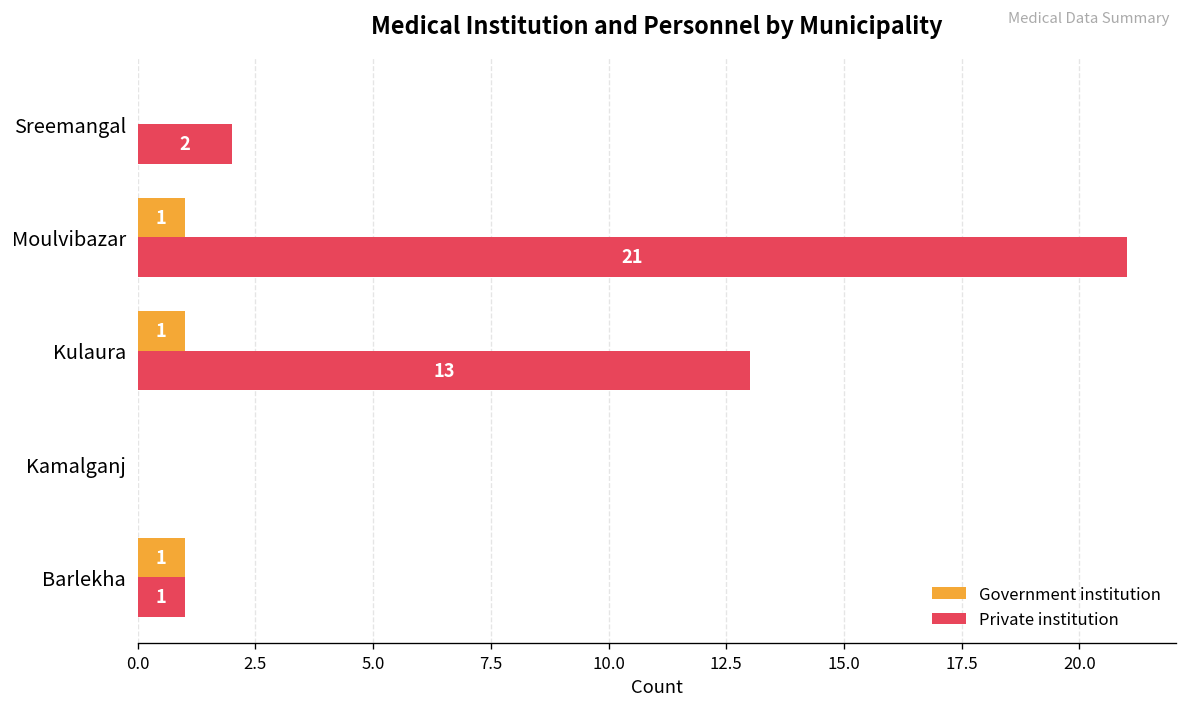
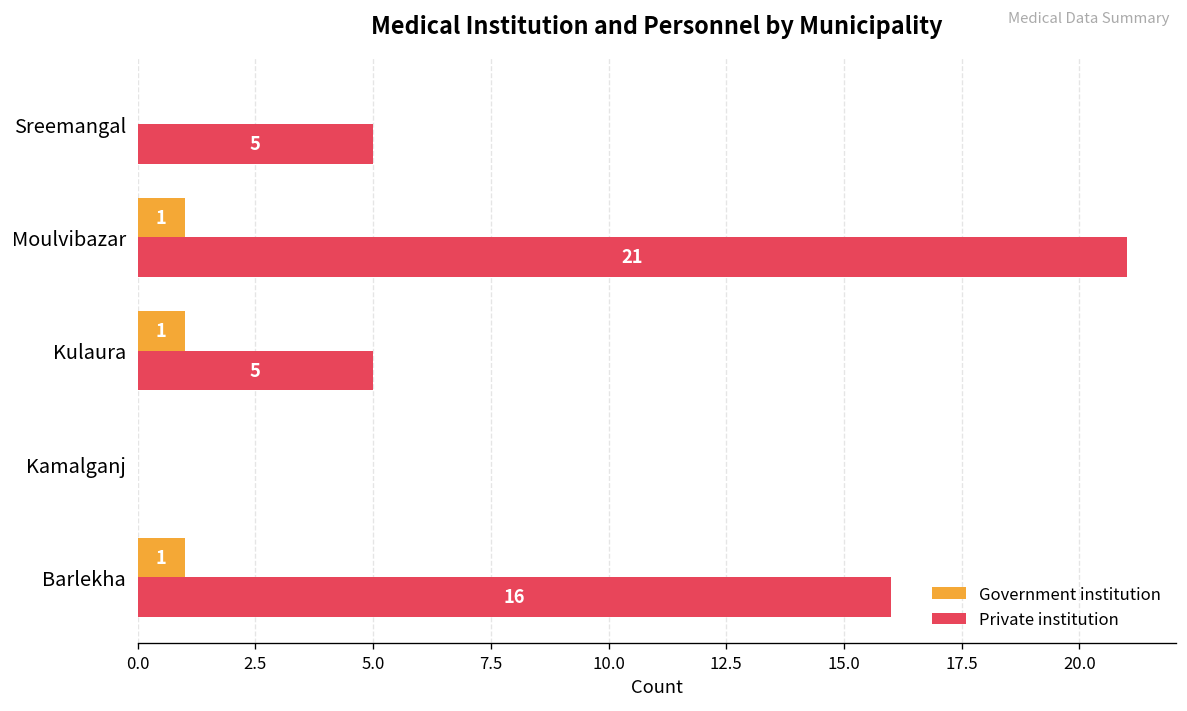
Private institution, Sreemangal: 2 -> 5
Private institution, Kulaura: 13 -> 5
Private institution, Barlekha: 1 -> 16
